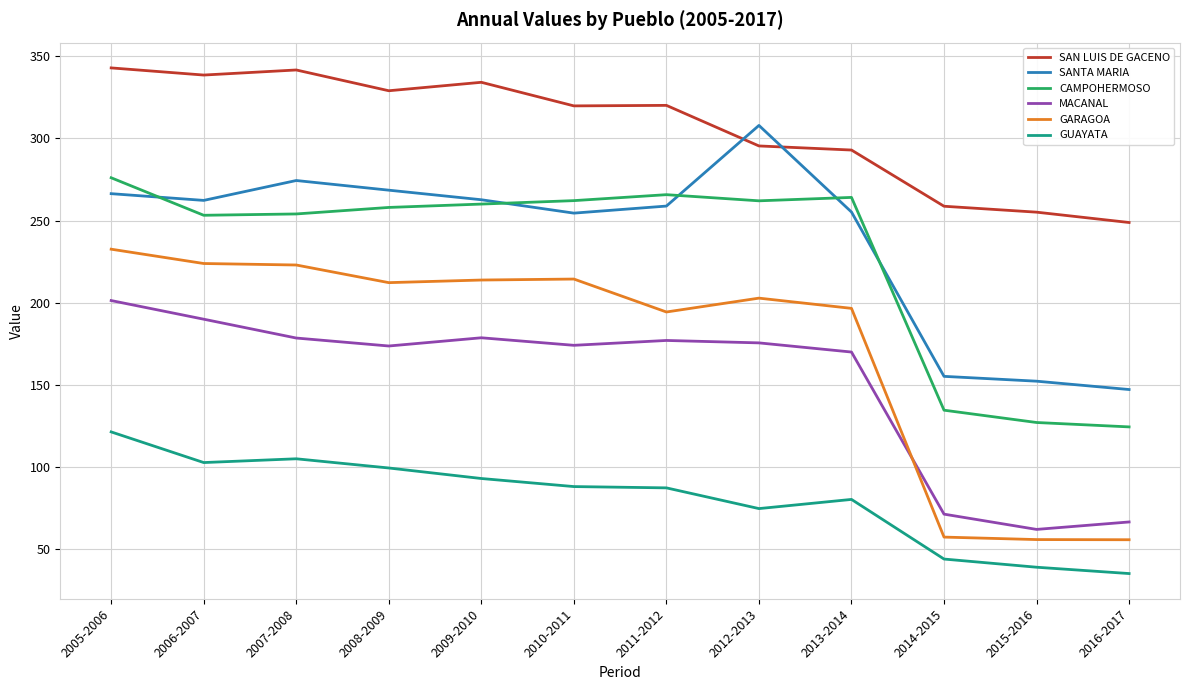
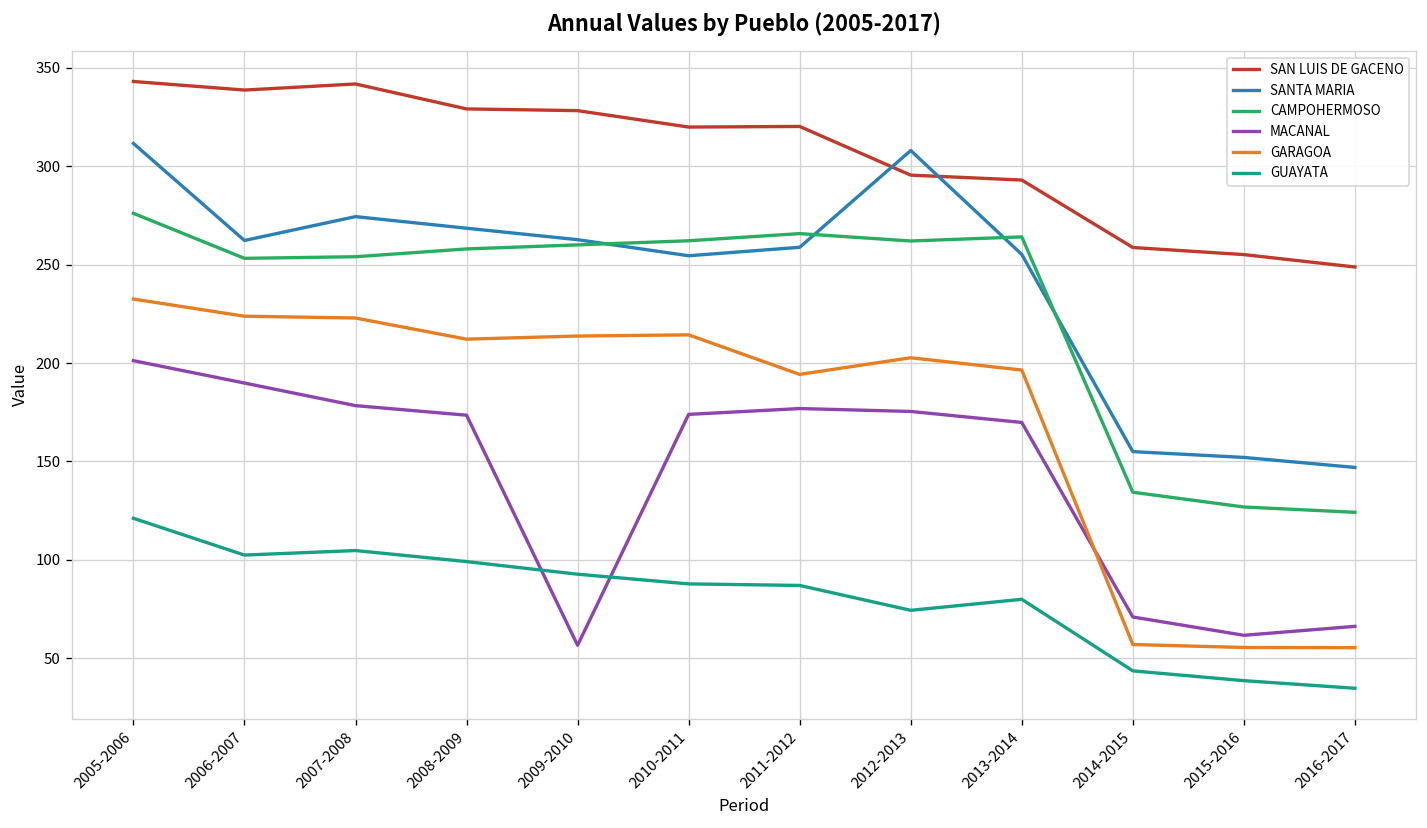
SANTA MARIA, 2005-2006: 266 -> 312
SAN LUIS DE GACENO, 2009-2010: 334 -> 328
MACANAL, 2009-2010: 179 -> 57
